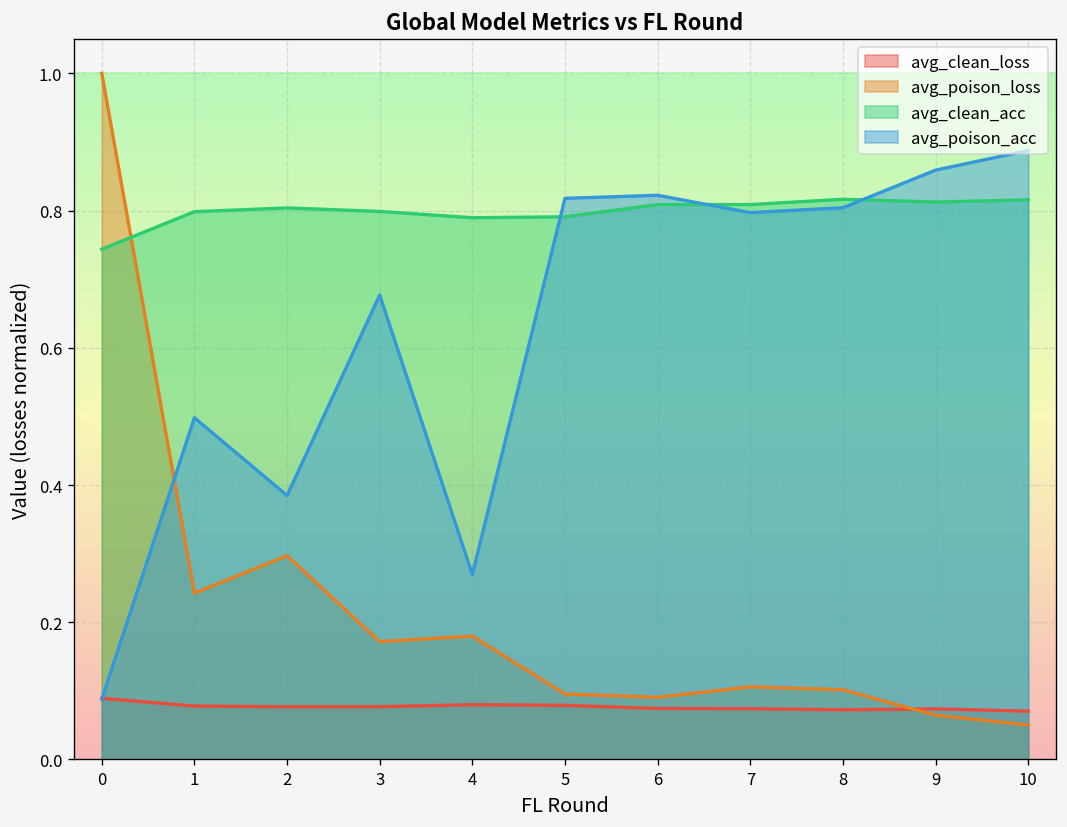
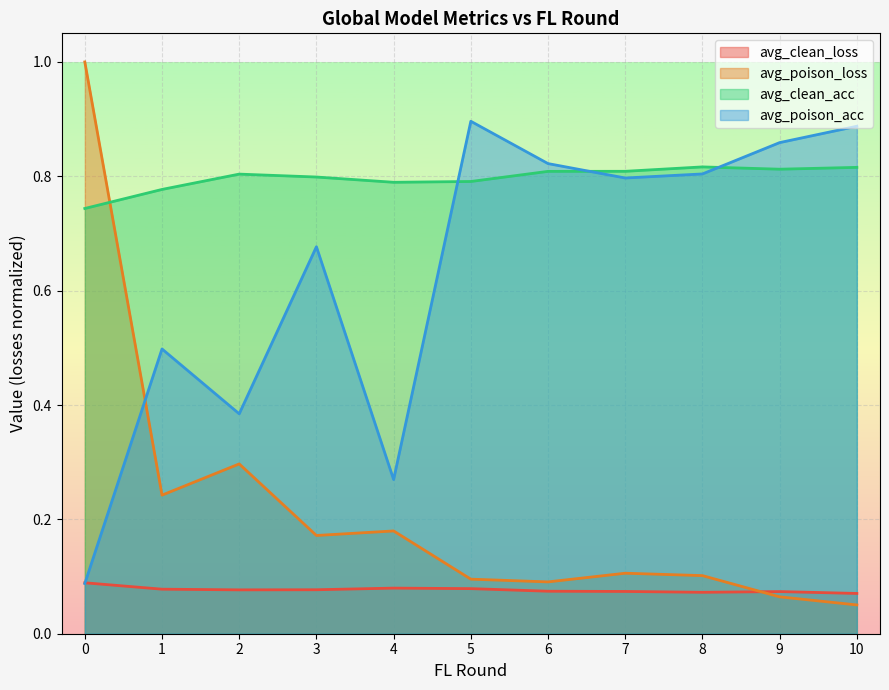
avg_clean_acc, 1: 0.80 -> 0.78
avg_poison_acc, 5: 0.82 -> 0.90
